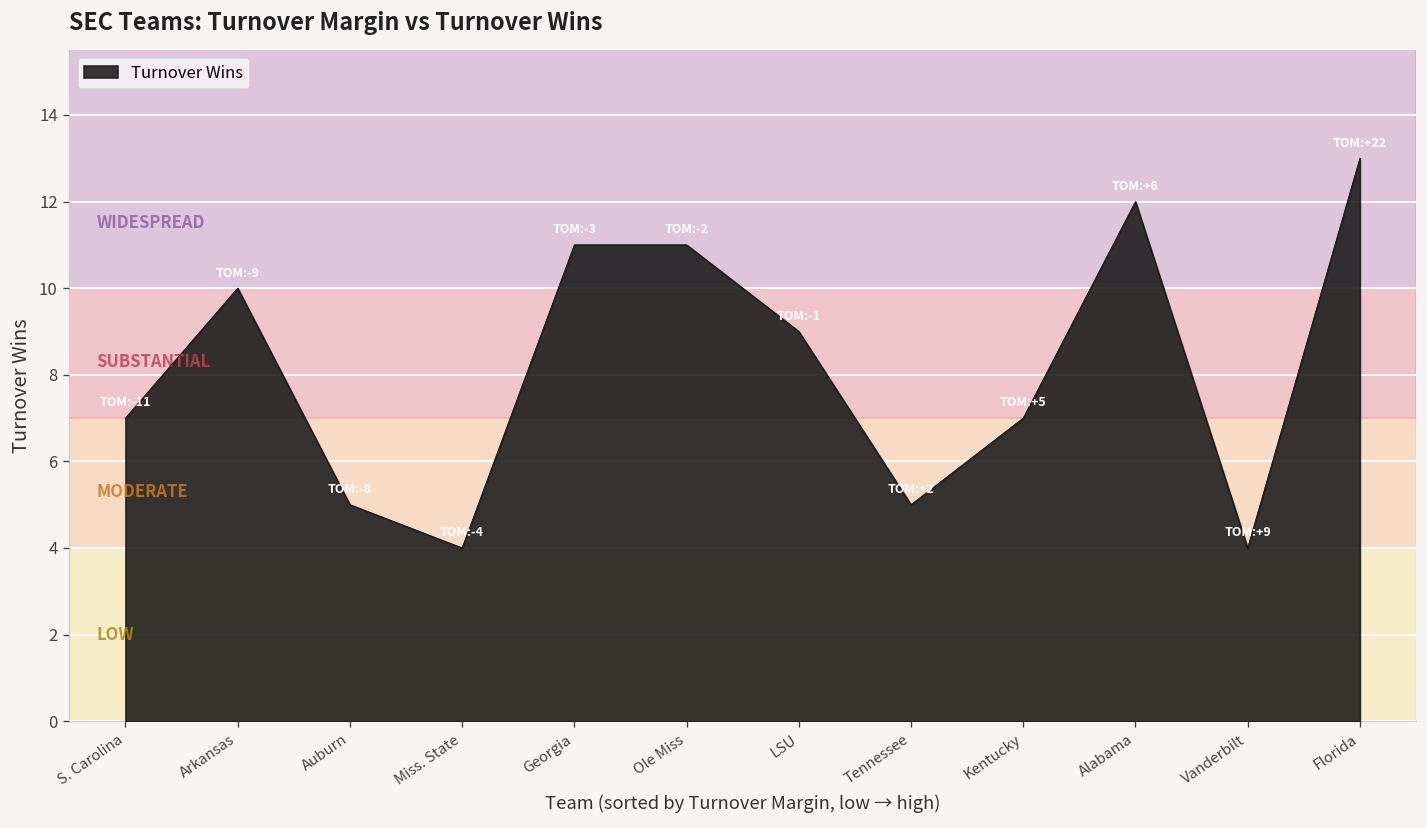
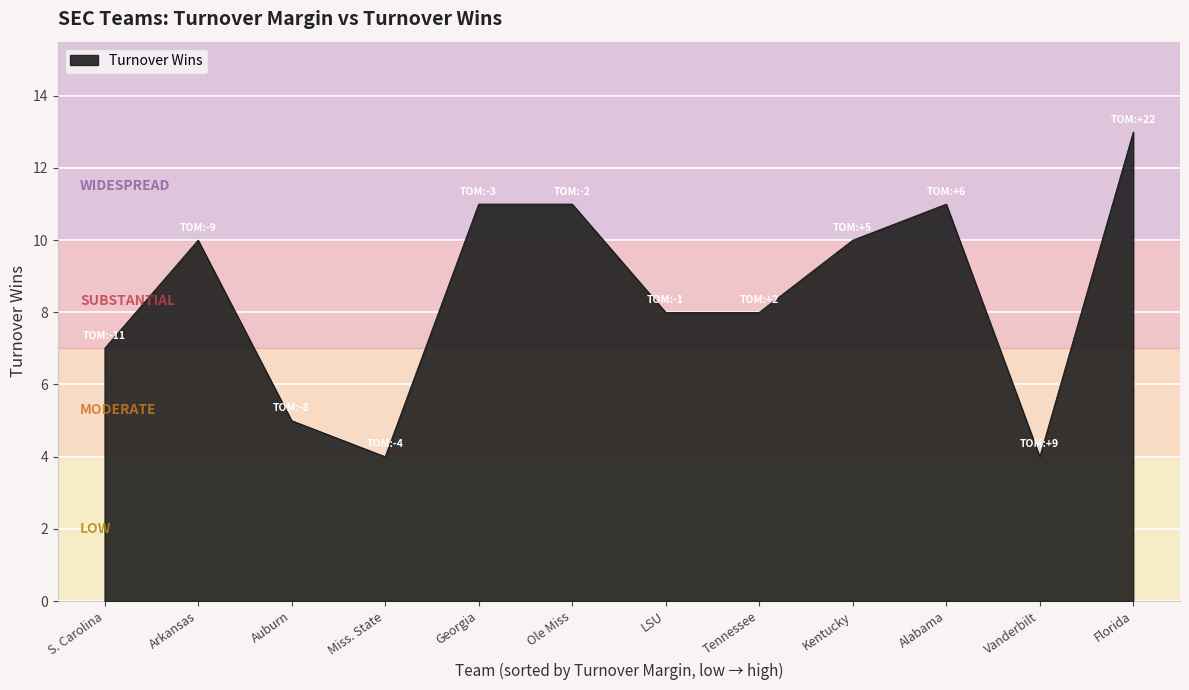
LSU: 9 -> 8
Tennessee: 5 -> 8
Kentucky: 7 -> 10
Alabama: 12 -> 11
